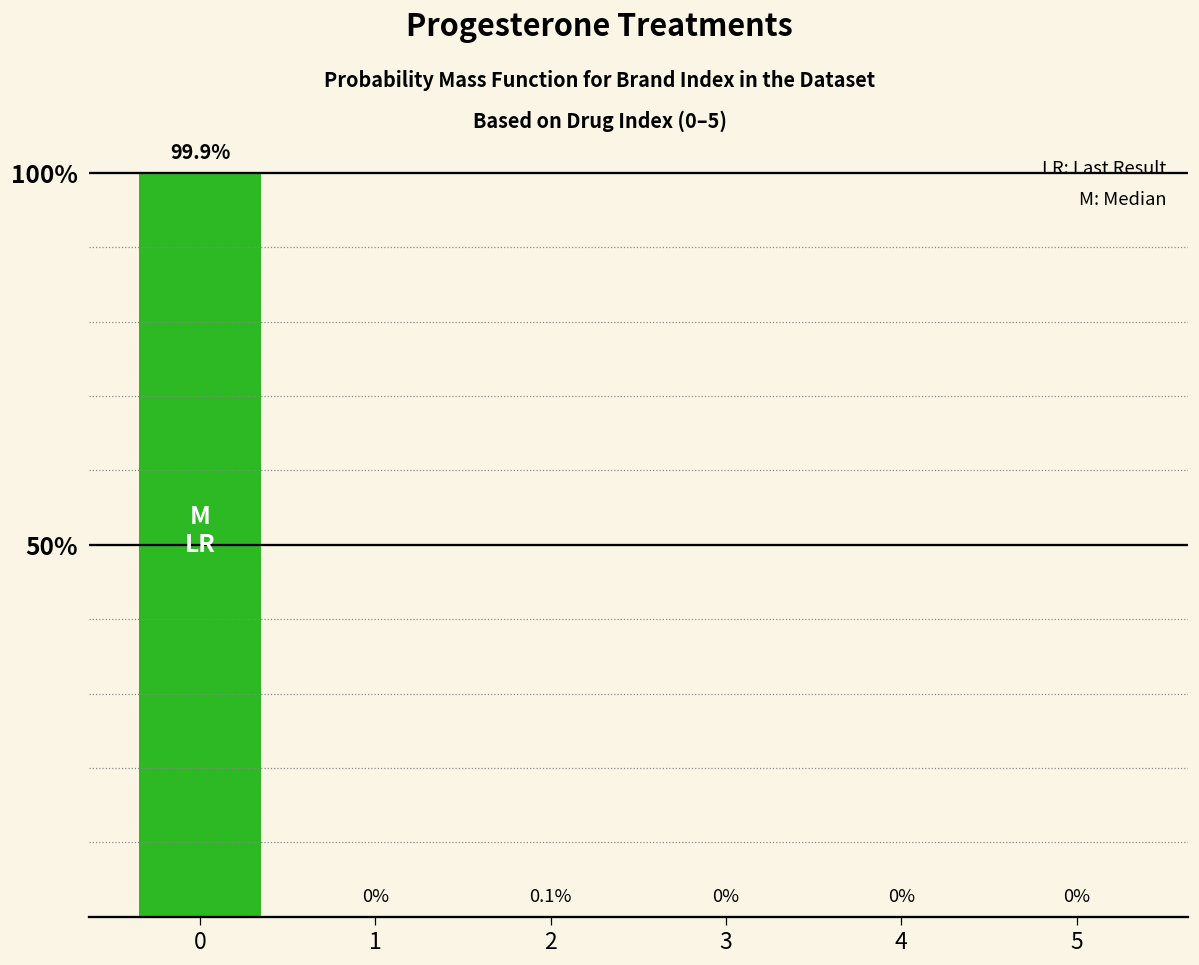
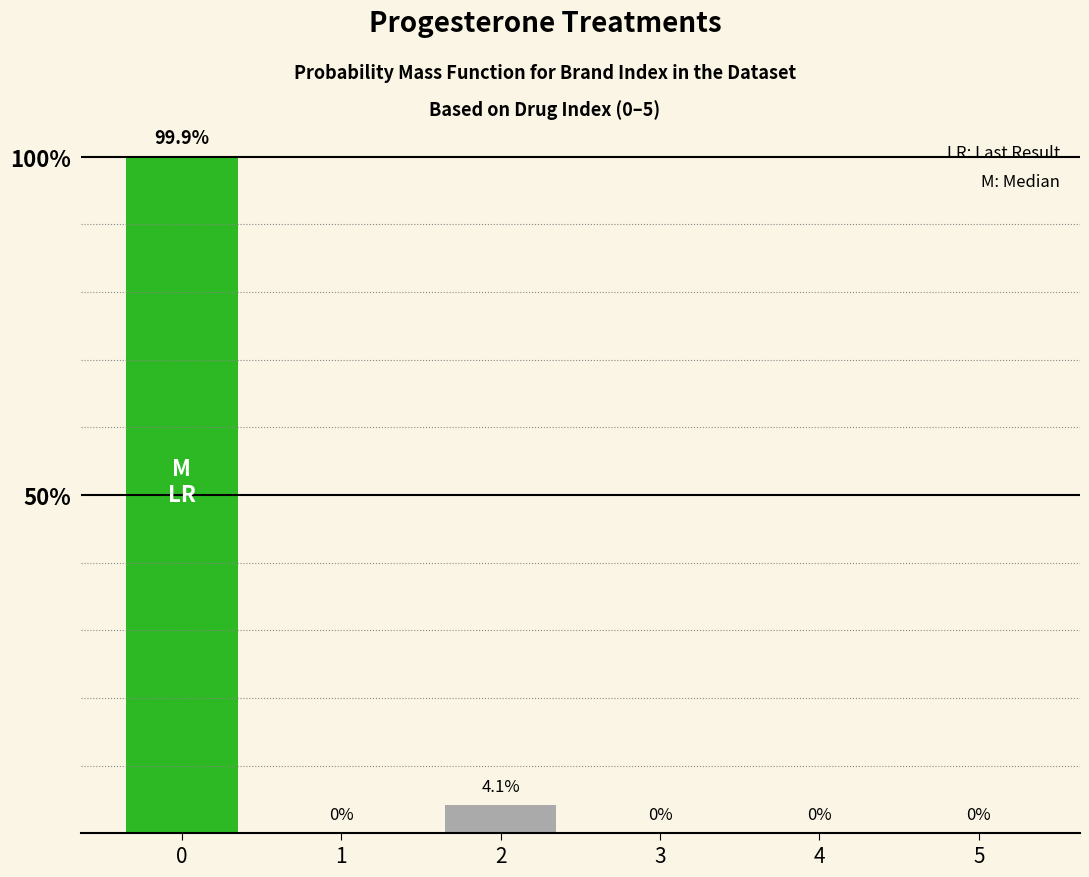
2: 0.1% -> 4.1%
